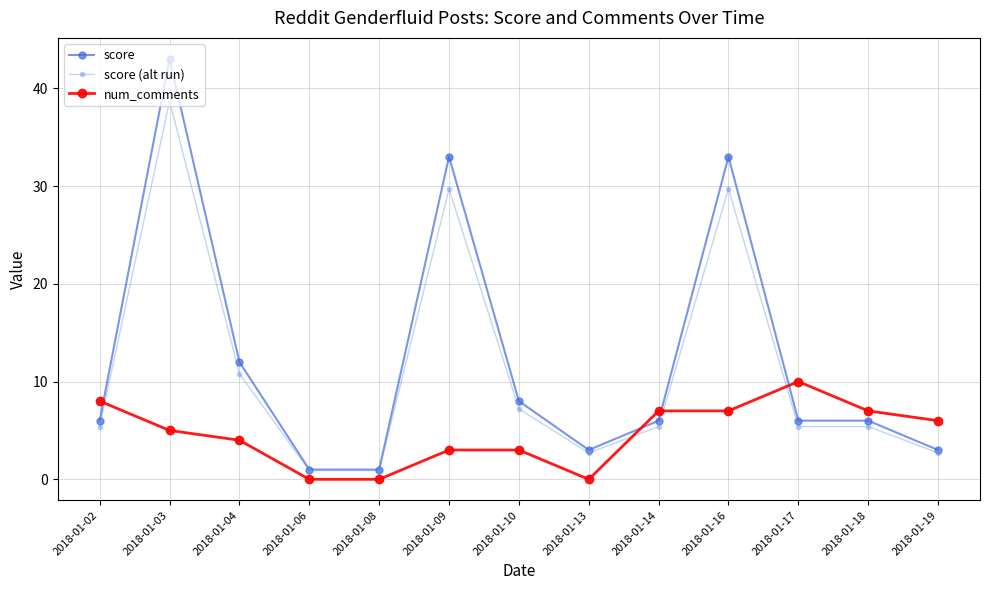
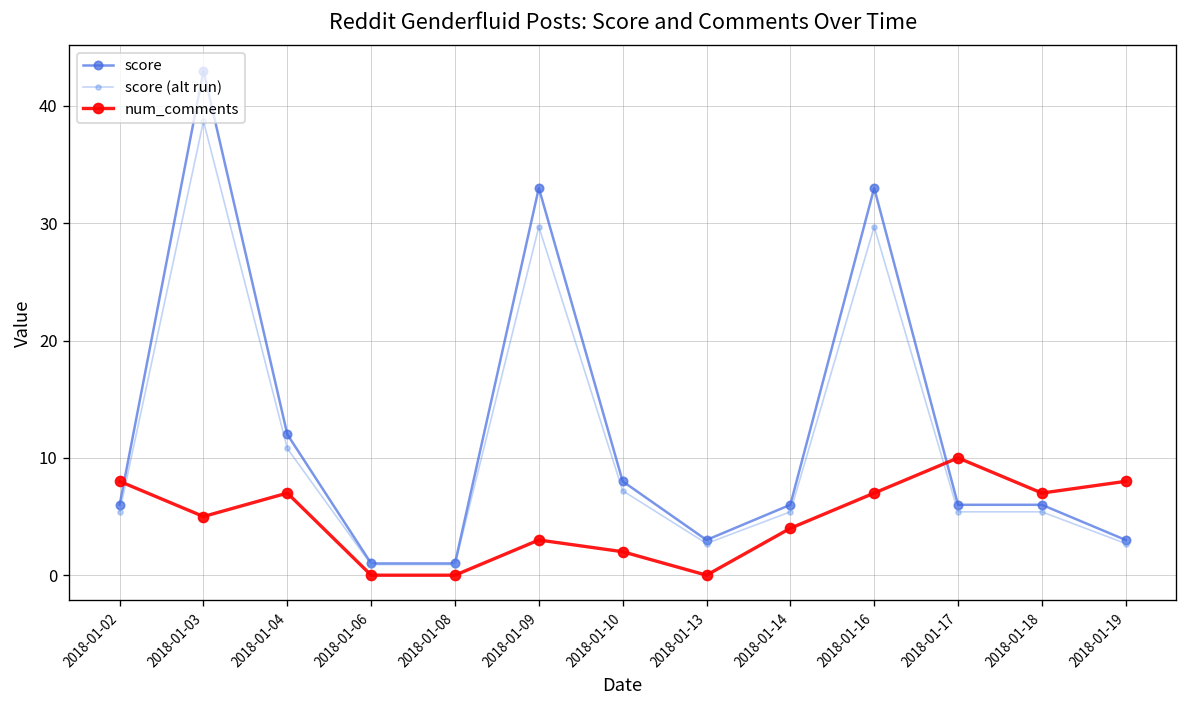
num_comments, 2018-01-04: 4 -> 7
num_comments, 2018-01-10: 3 -> 2
num_comments, 2018-01-14: 7 -> 4
num_comments, 2018-01-19: 6 -> 8
